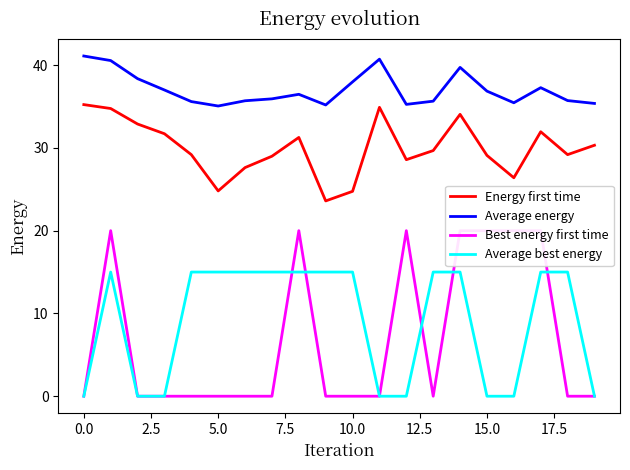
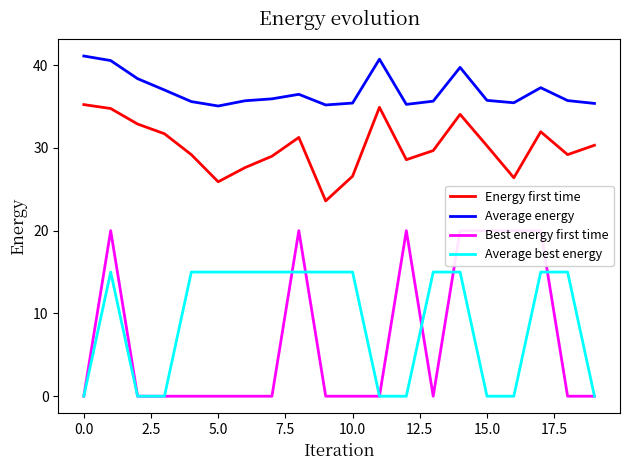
Energy first time, 5.0: 25 -> 26
Energy first time, 10.0: 25 -> 27
Average energy, 10.0: 38 -> 35
Energy first time, 15.0: 29 -> 30
Average energy, 15.0: 37 -> 36
